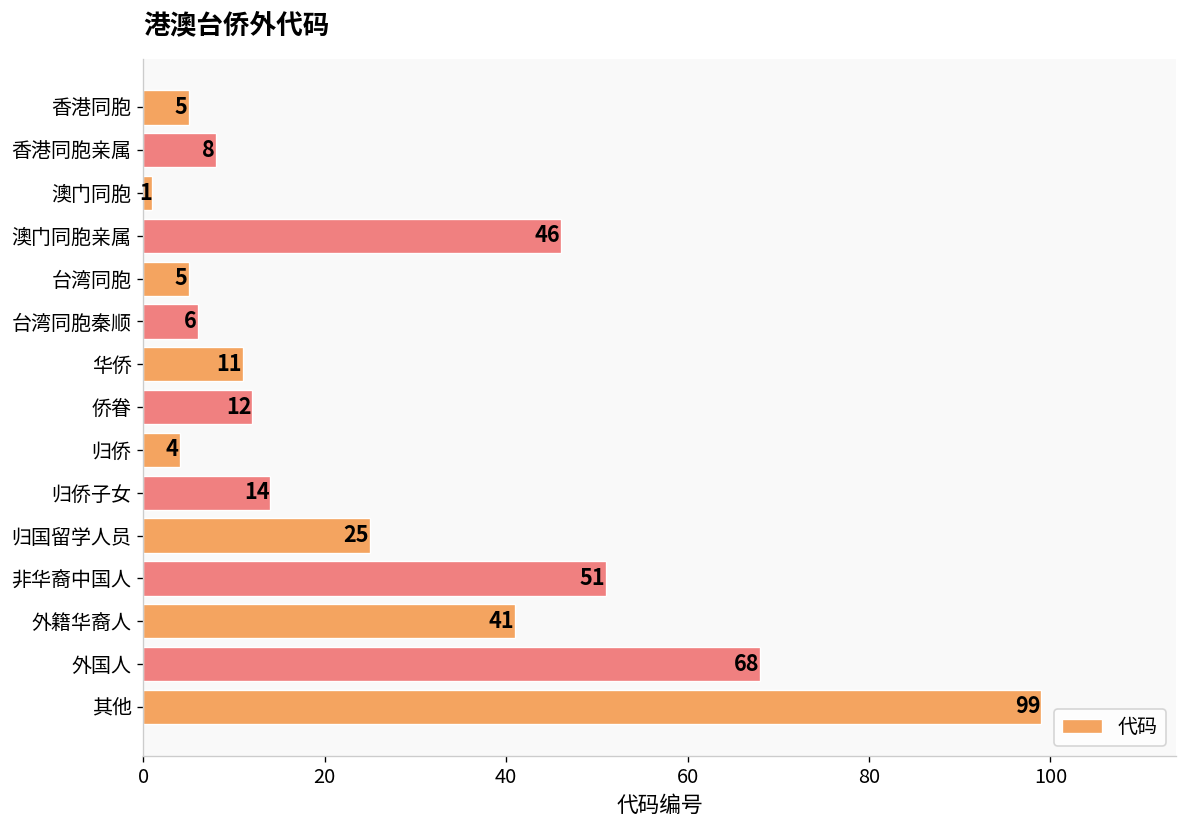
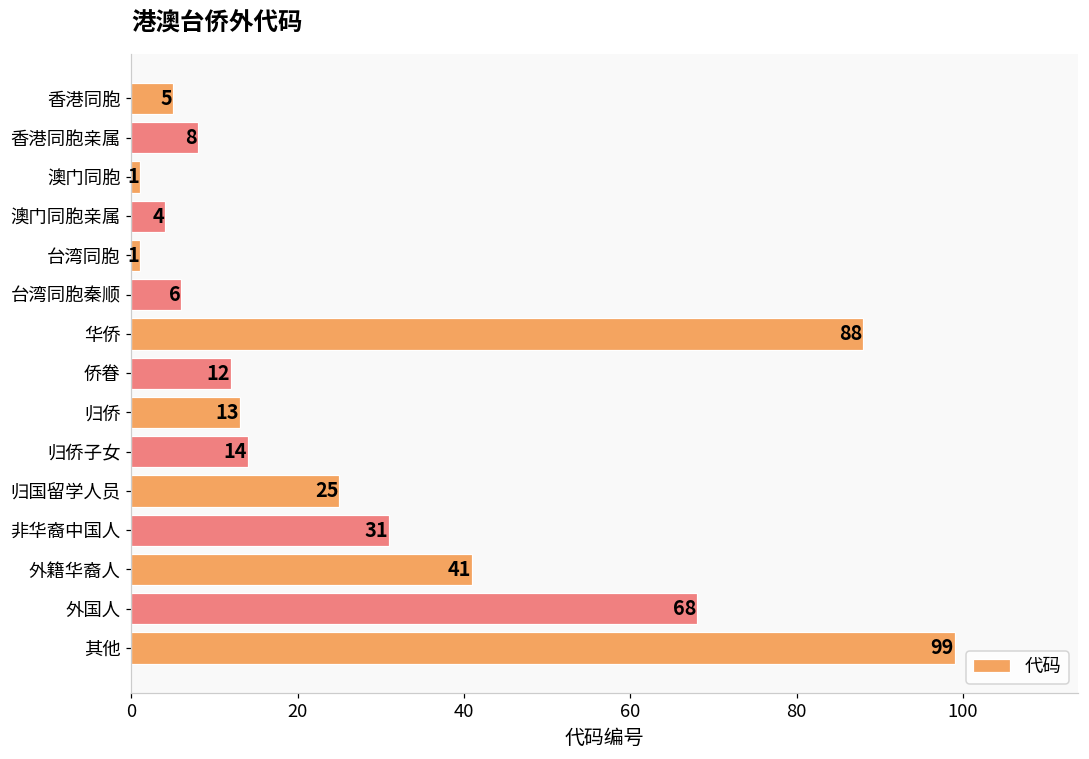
澳门同胞亲属: 46 -> 4
台湾同胞: 5 -> 1
华侨: 11 -> 88
归侨: 4 -> 13
非华裔中国人: 51 -> 31
